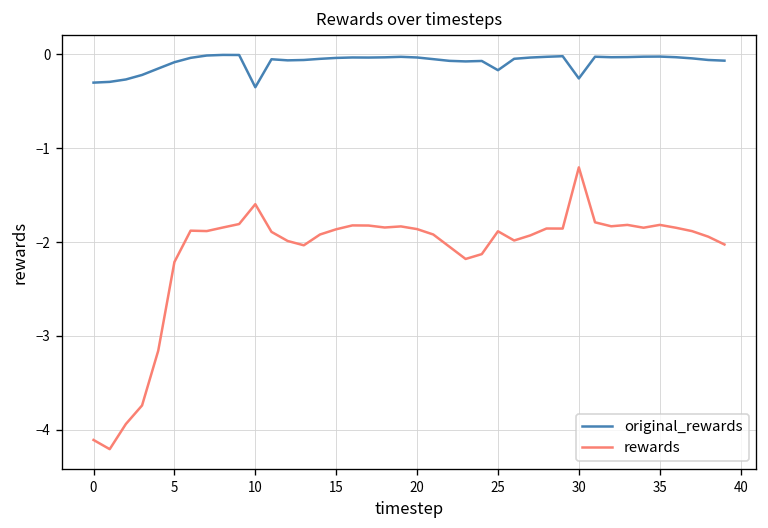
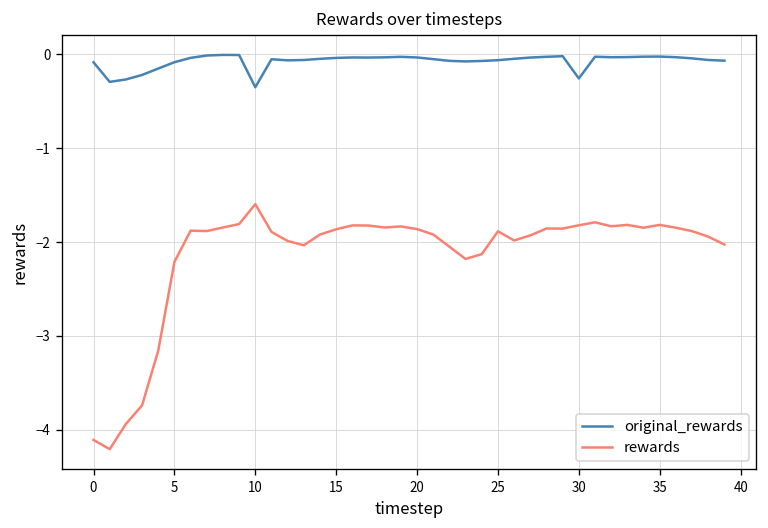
original_rewards, 0: -0.3 -> -0.1
original_rewards, 25: -0.2 -> -0.1
rewards, 30: -1.2 -> -1.8
